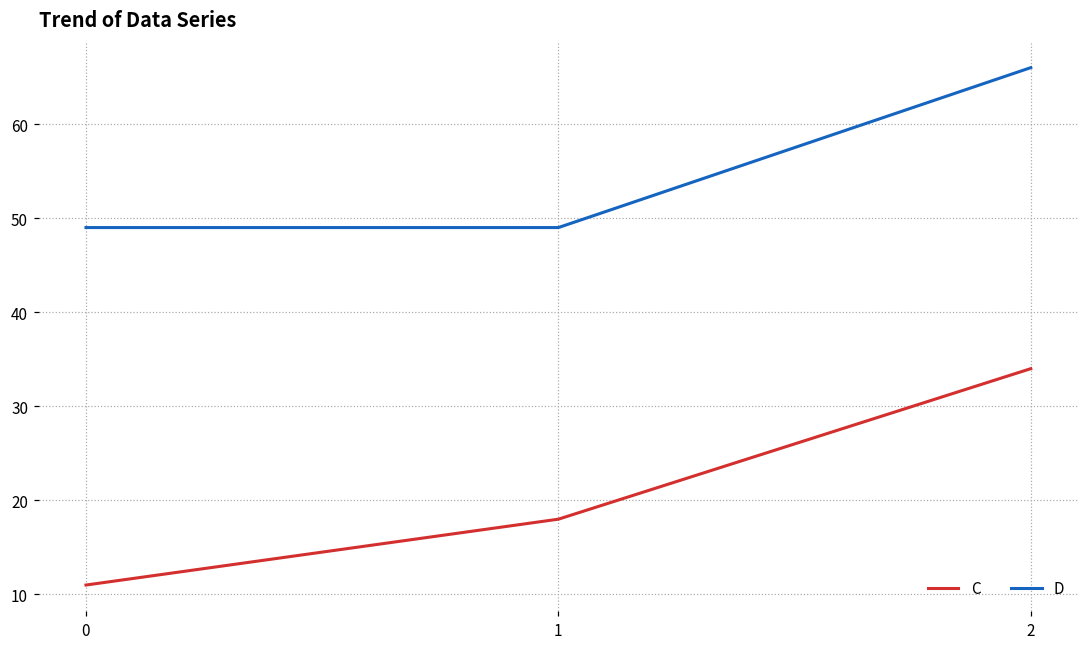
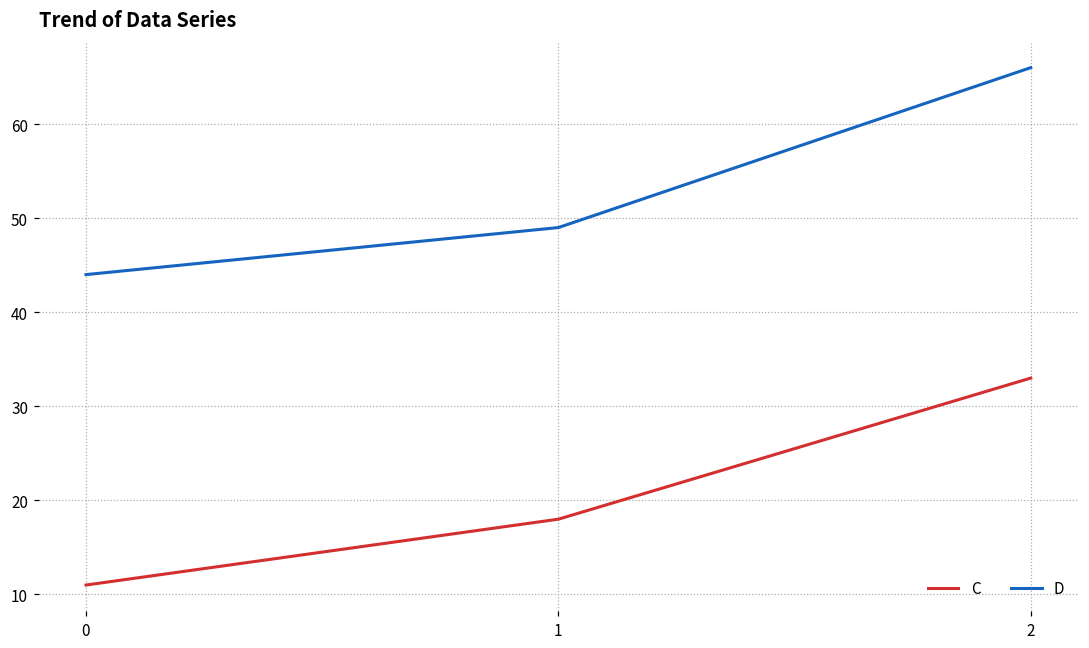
D, 0: 49 -> 44
C, 2: 34 -> 33
